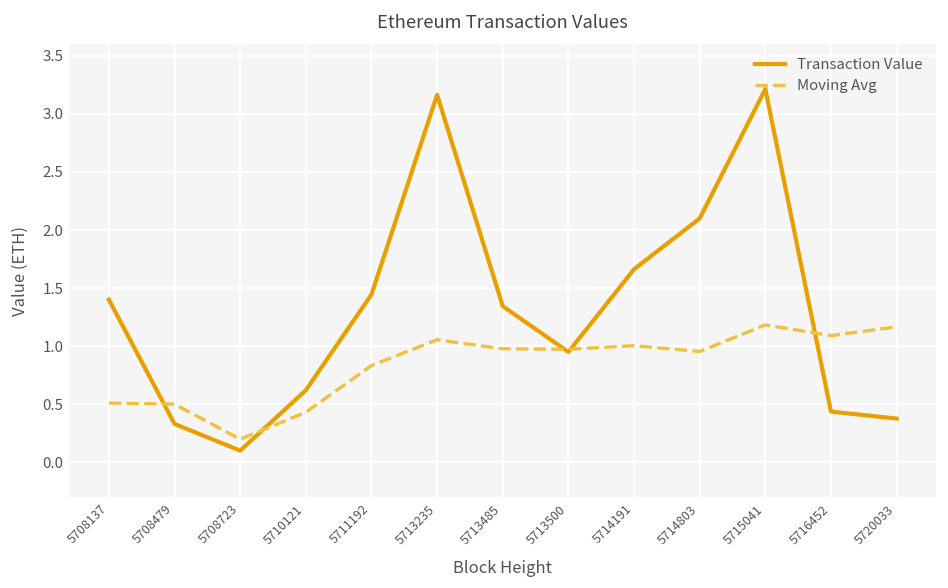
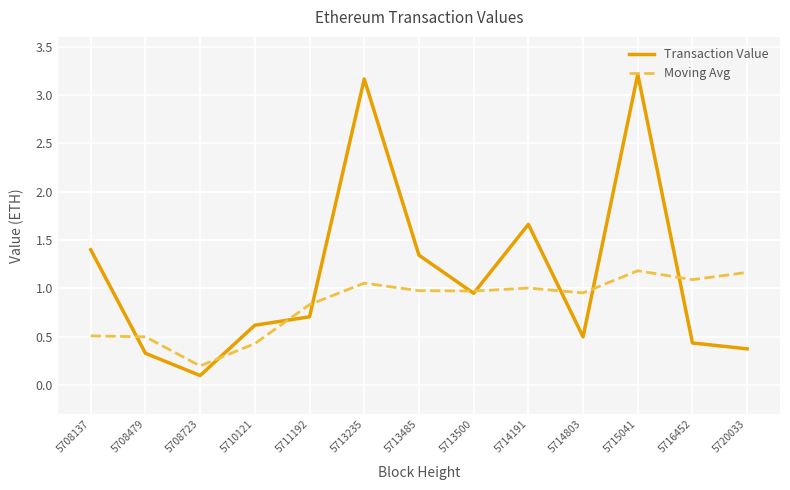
Transaction Value, 5711192: 1.4 -> 0.7
Transaction Value, 5714803: 2.1 -> 0.5
